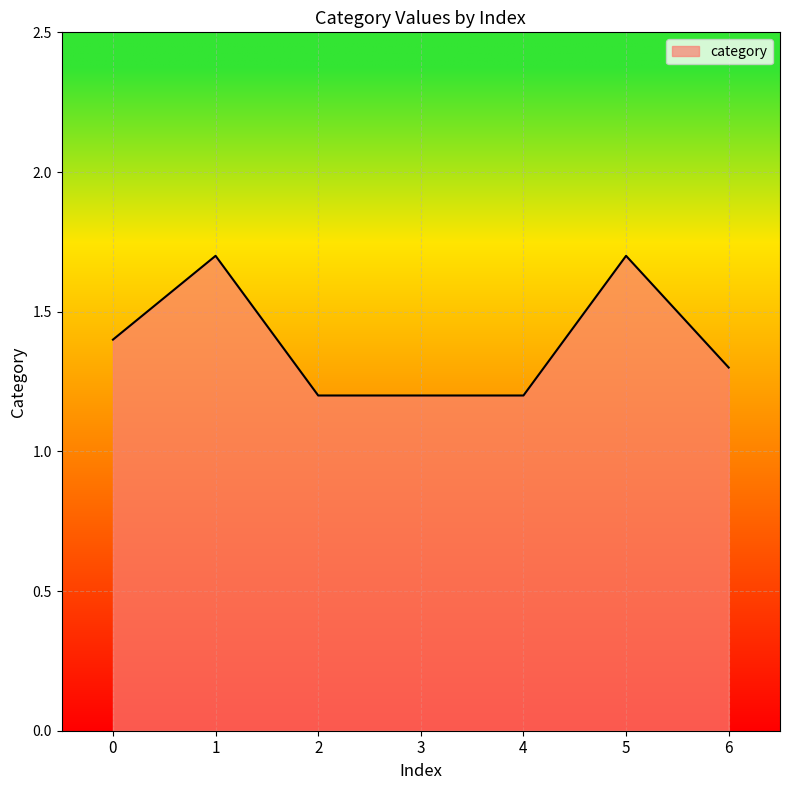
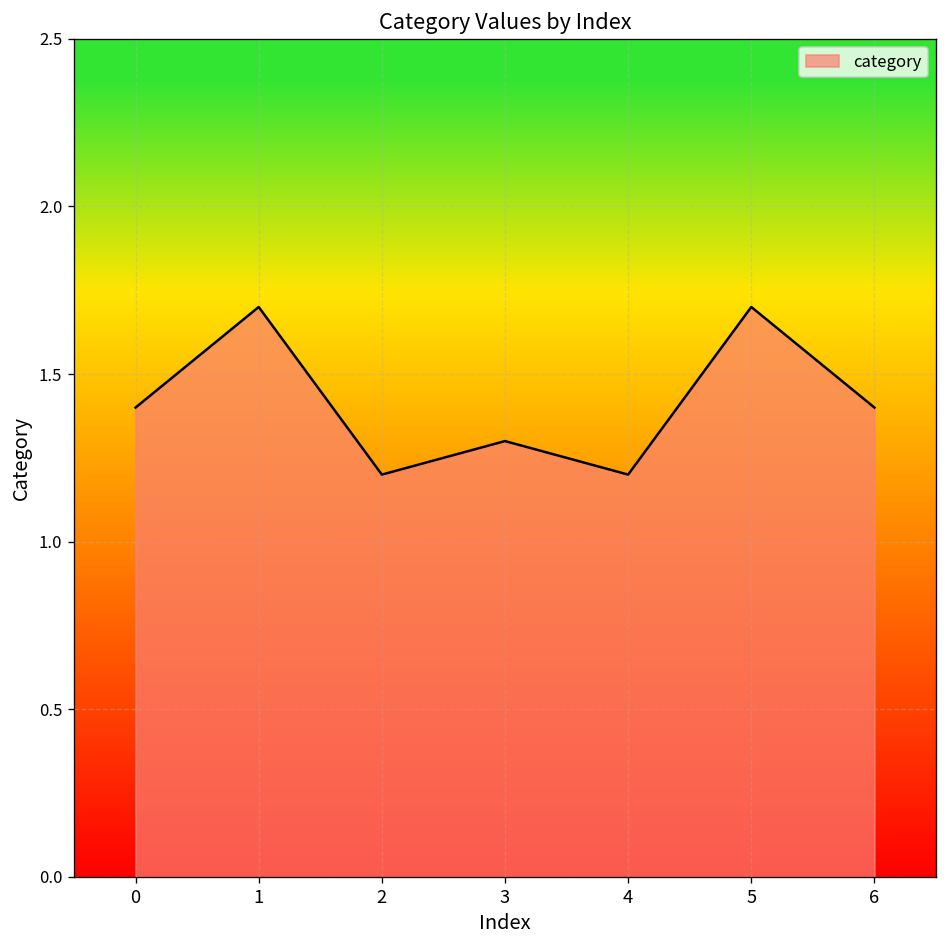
3: 1.2 -> 1.3
6: 1.3 -> 1.4
